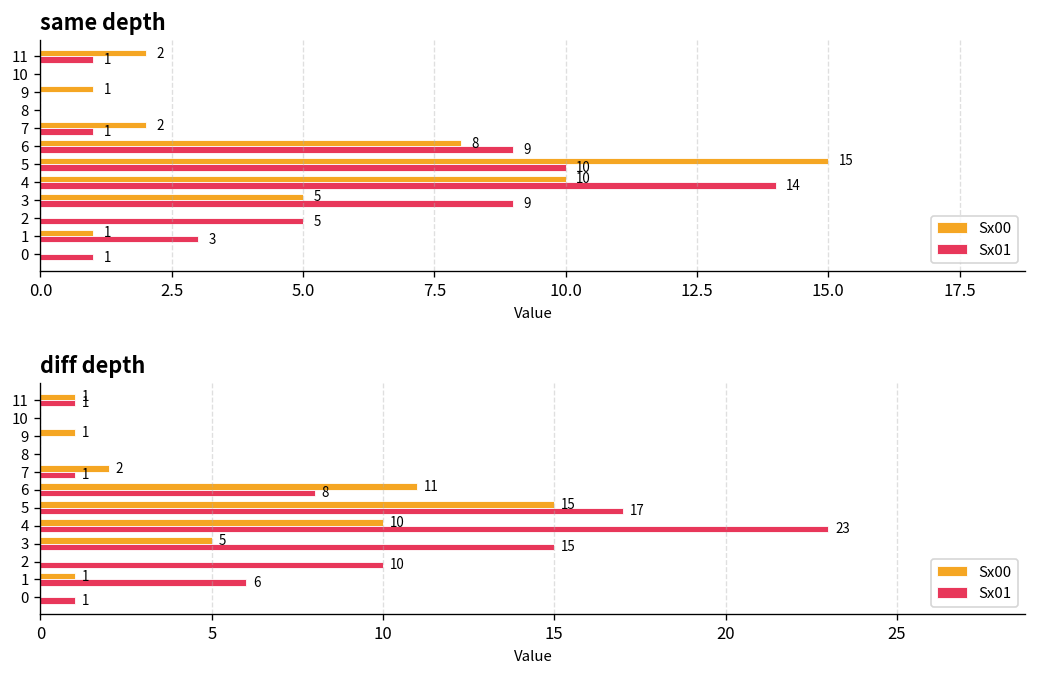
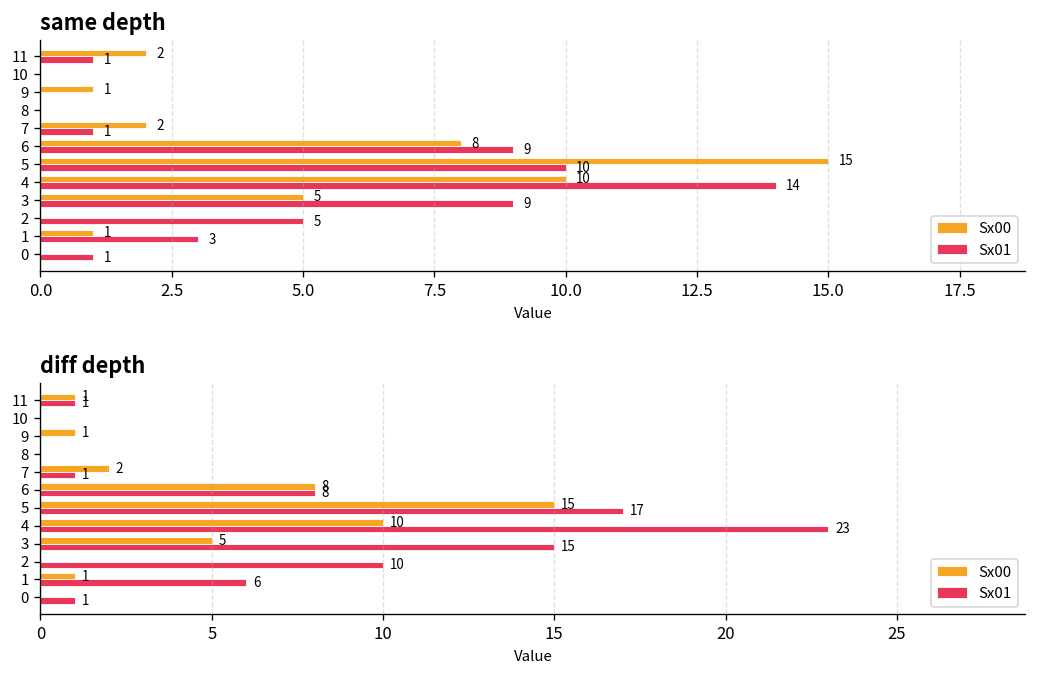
diff depth, Sx00, 6: 11 -> 8
